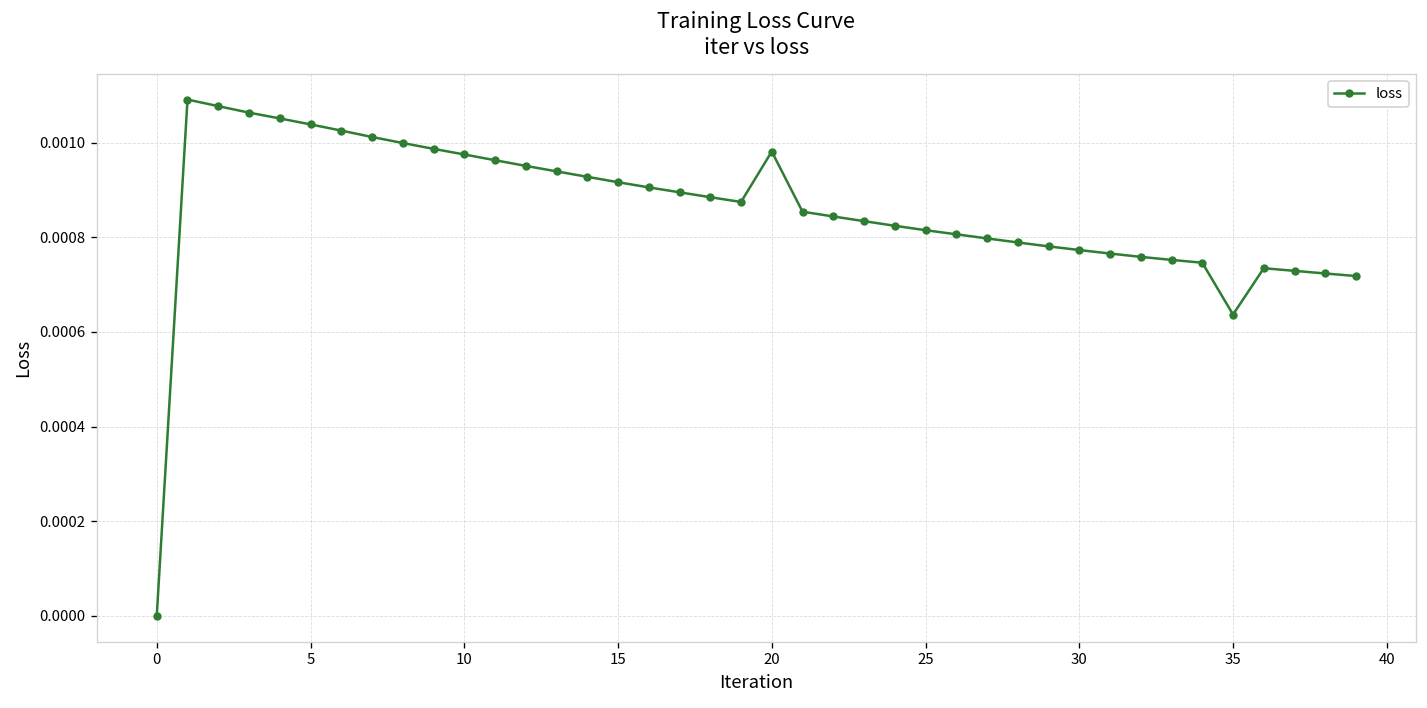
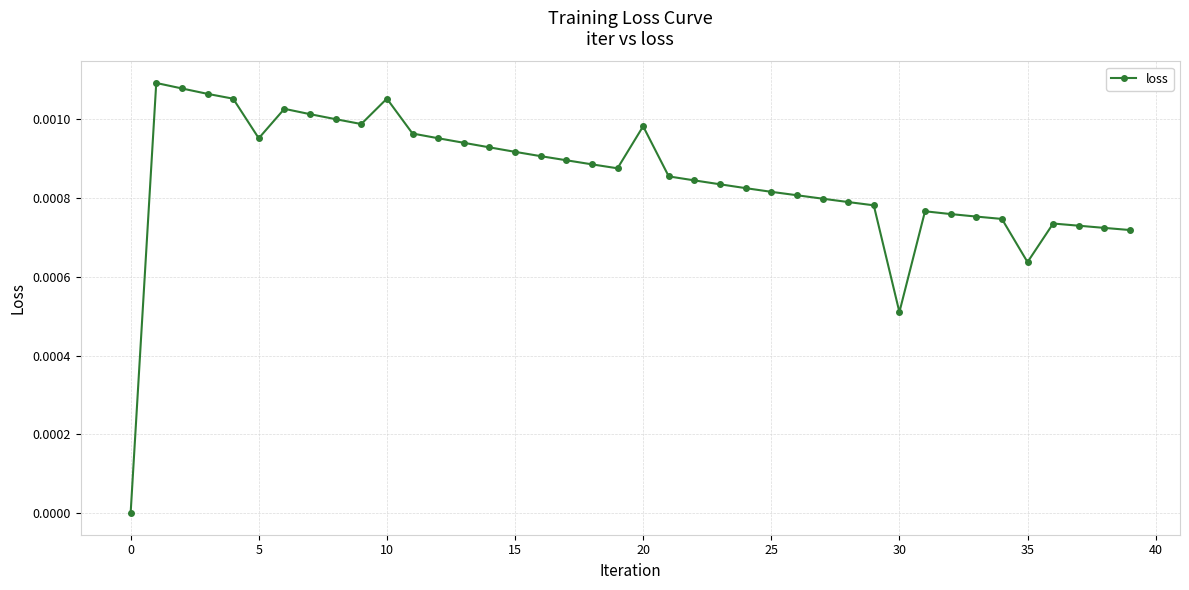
5: 0.00104 -> 0.00095
10: 0.00098 -> 0.00105
30: 0.00077 -> 0.00051
